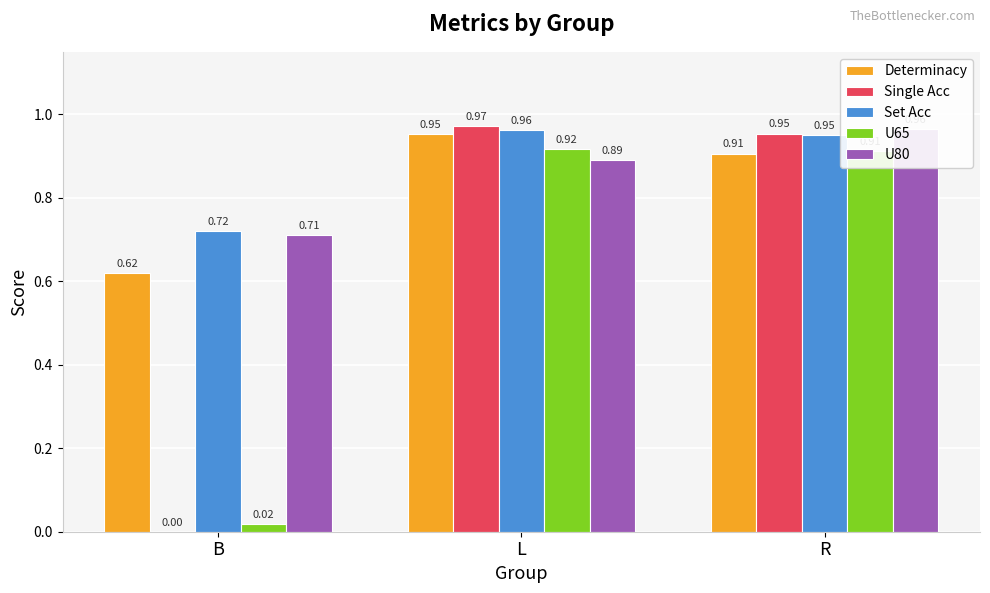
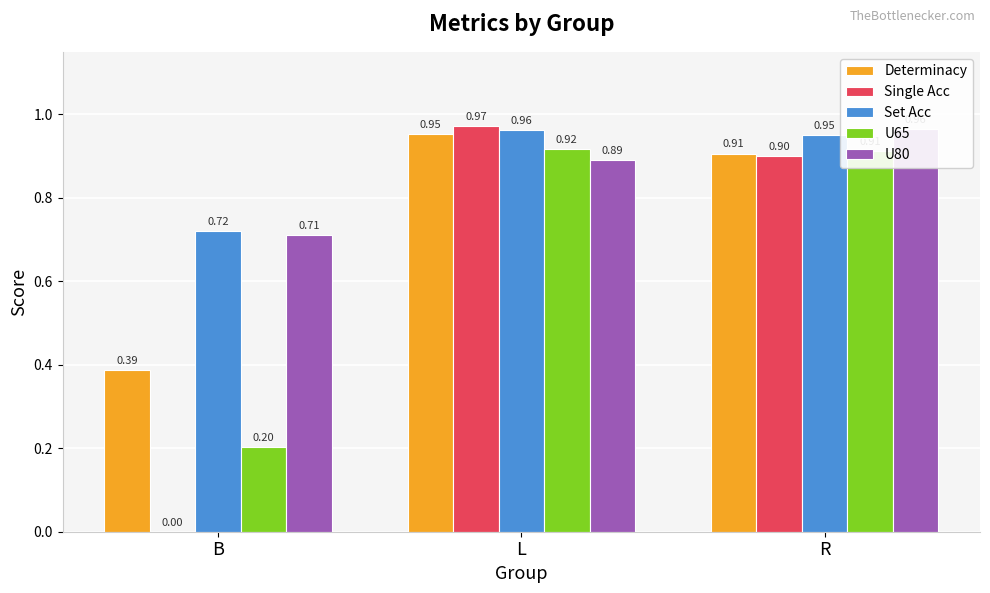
Determinacy, B: 0.62 -> 0.39
U65, B: 0.02 -> 0.20
Single Acc, R: 0.95 -> 0.90
